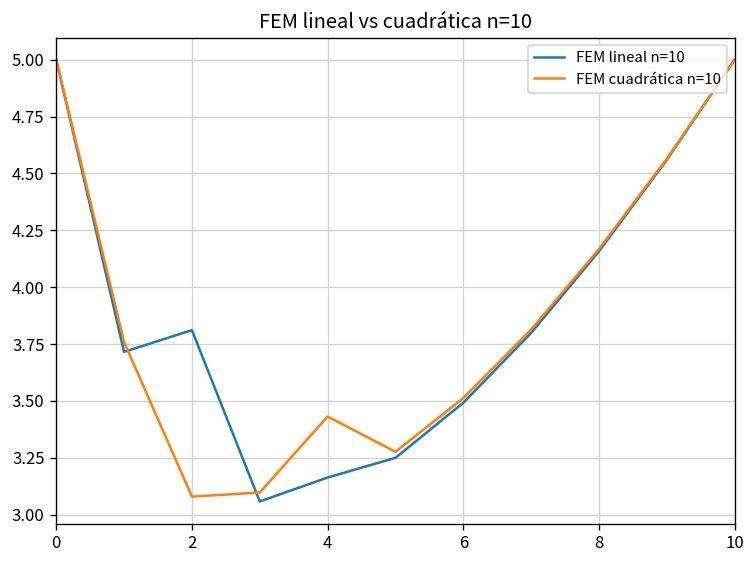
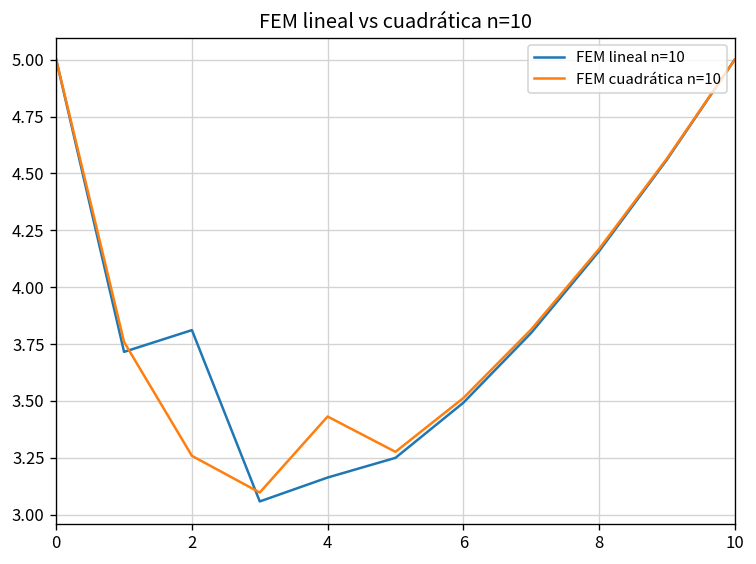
FEM cuadrática n=10, 2: 3.08 -> 3.26
